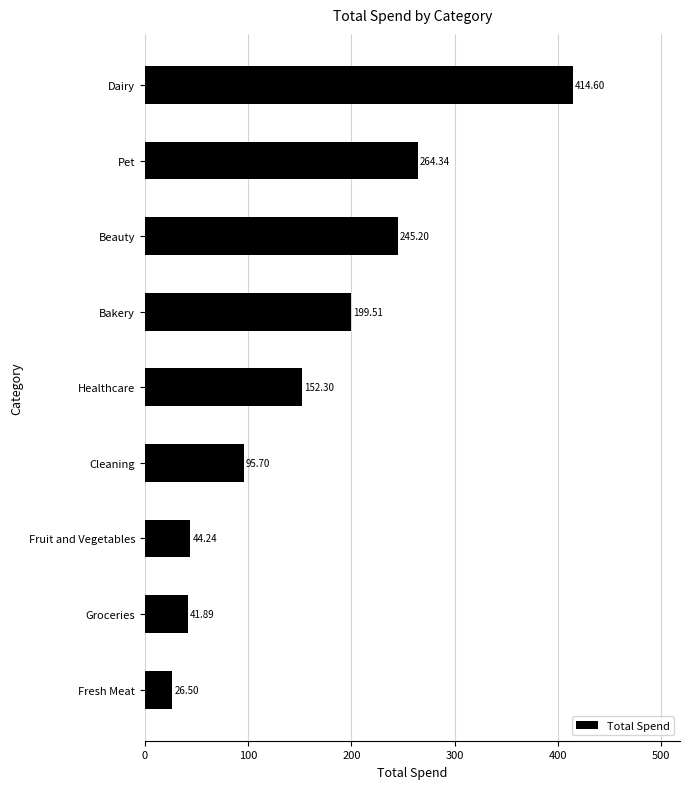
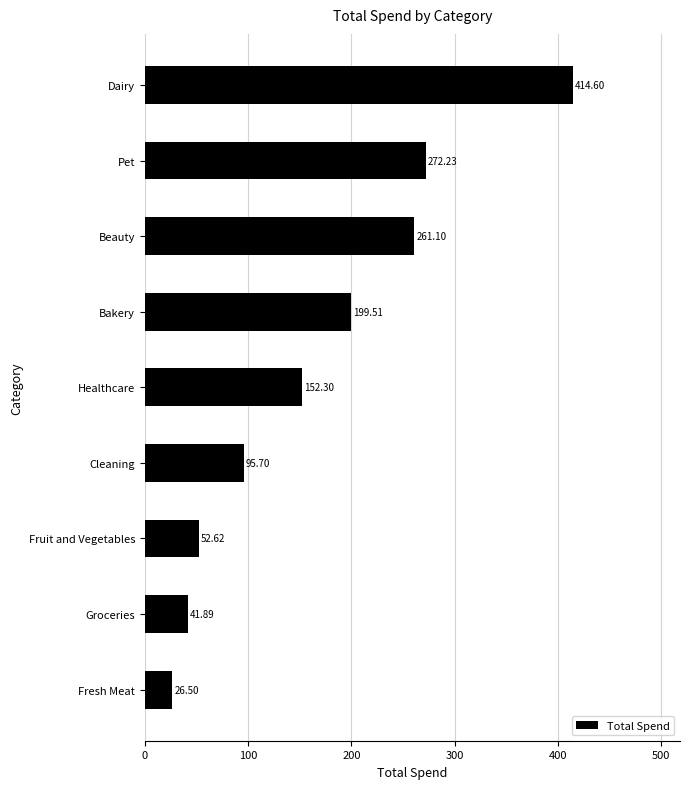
Pet: 264.34 -> 272.23
Beauty: 245.20 -> 261.10
Fruit and Vegetables: 44.24 -> 52.62
